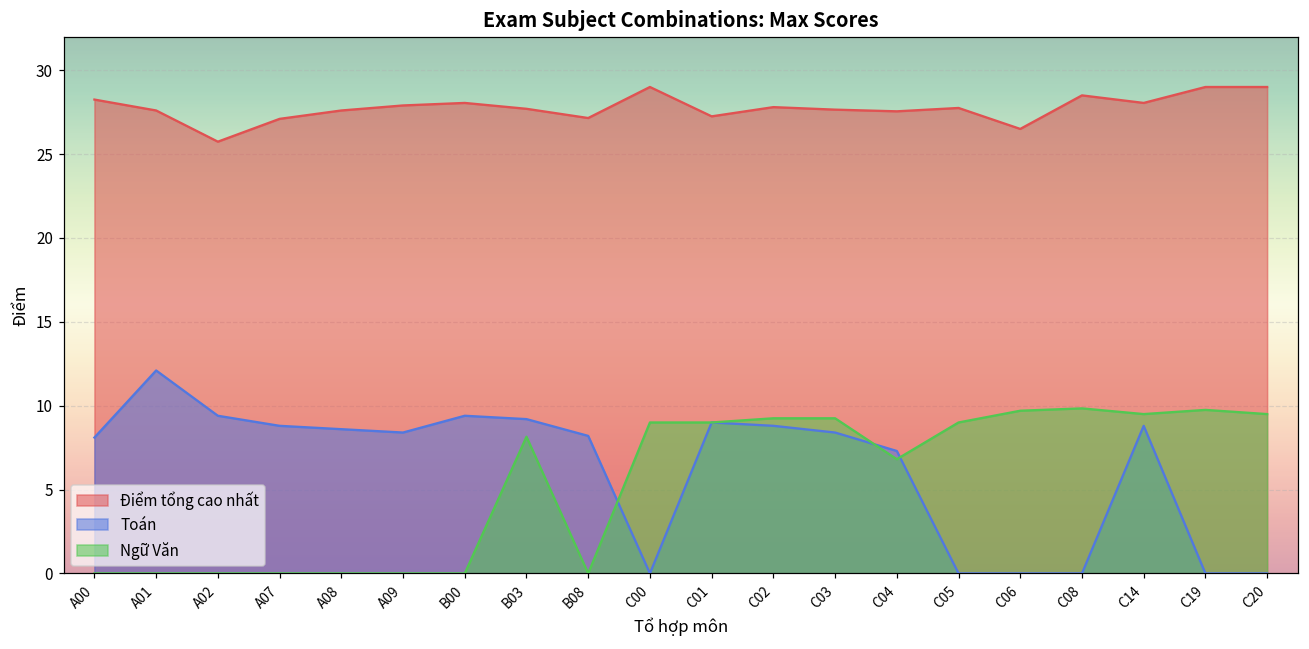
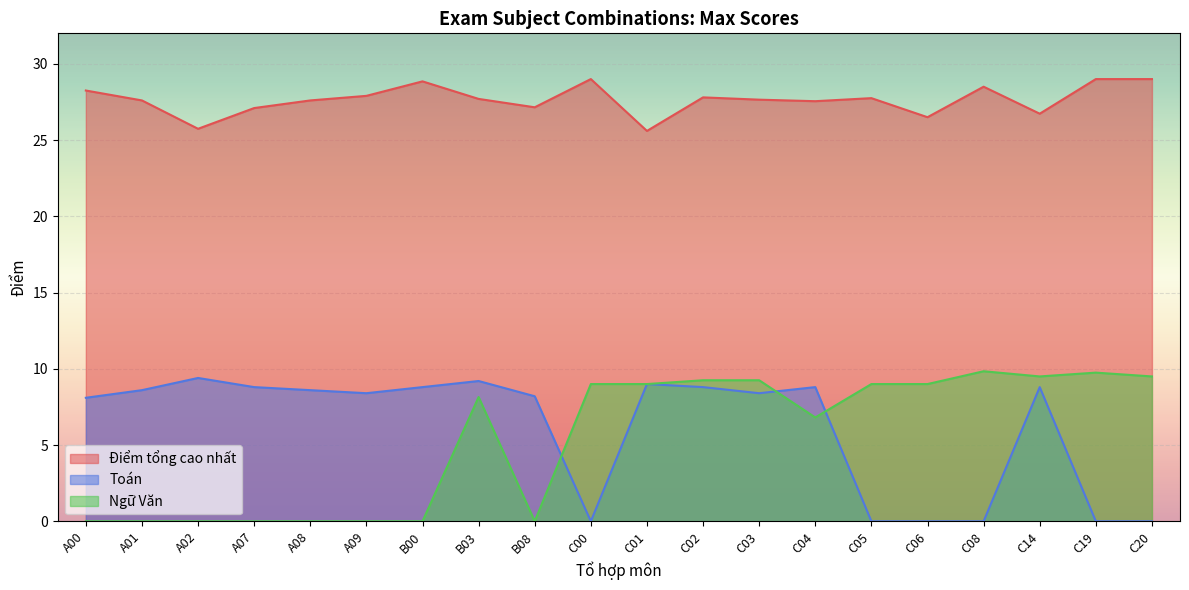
Toán, A01: 12.1 -> 8.6
Điểm tổng cao nhất, B00: 28.1 -> 28.9
Toán, B00: 9.4 -> 8.8
Điểm tổng cao nhất, C01: 27.3 -> 25.6
Toán, C04: 7.3 -> 8.8
Ngữ Văn, C06: 9.7 -> 9.0
Điểm tổng cao nhất, C14: 28.1 -> 26.7
